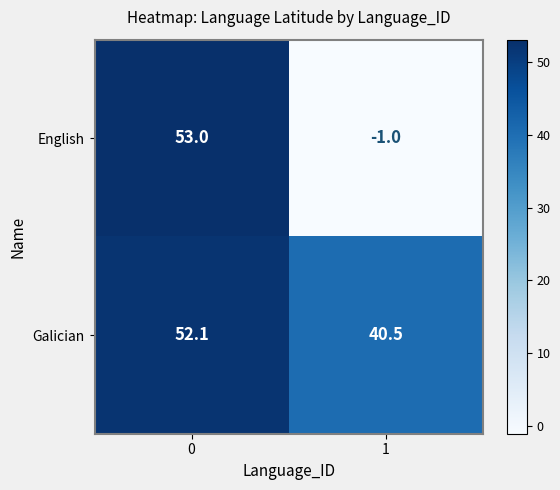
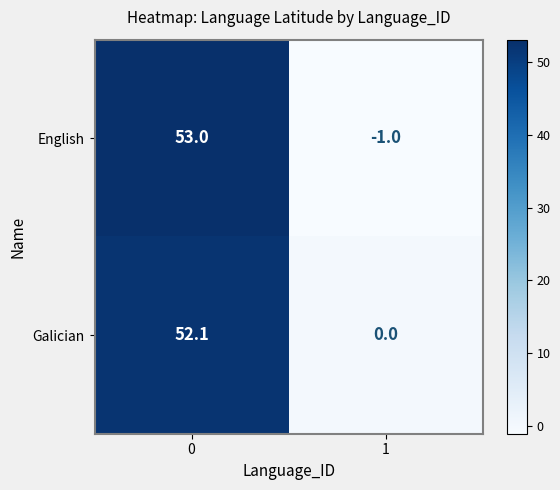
Galician, 1: 40.5 -> 0.0
